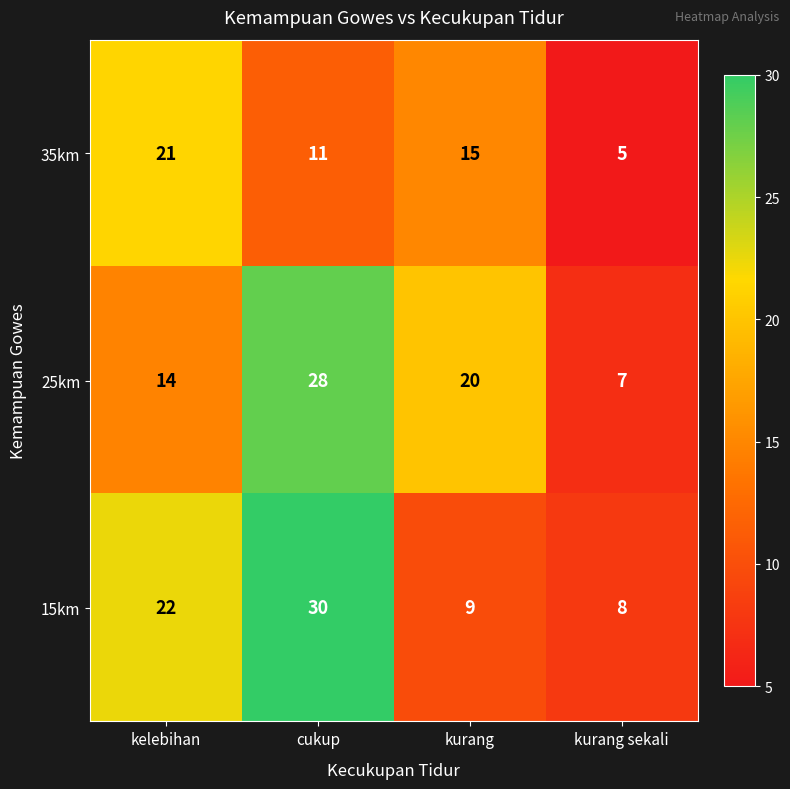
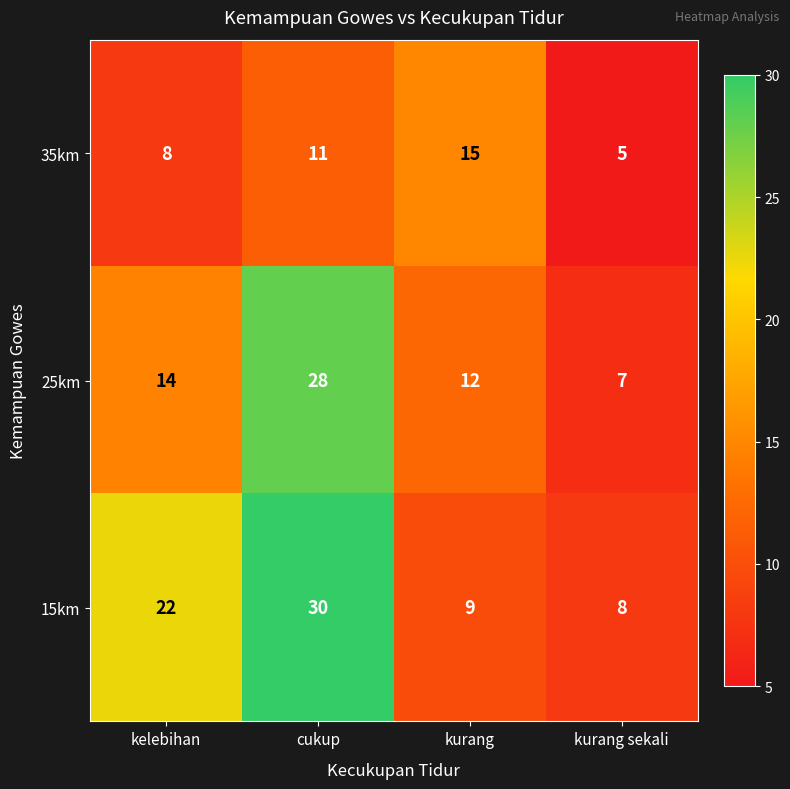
35km, kelebihan: 21 -> 8
25km, kurang: 20 -> 12
